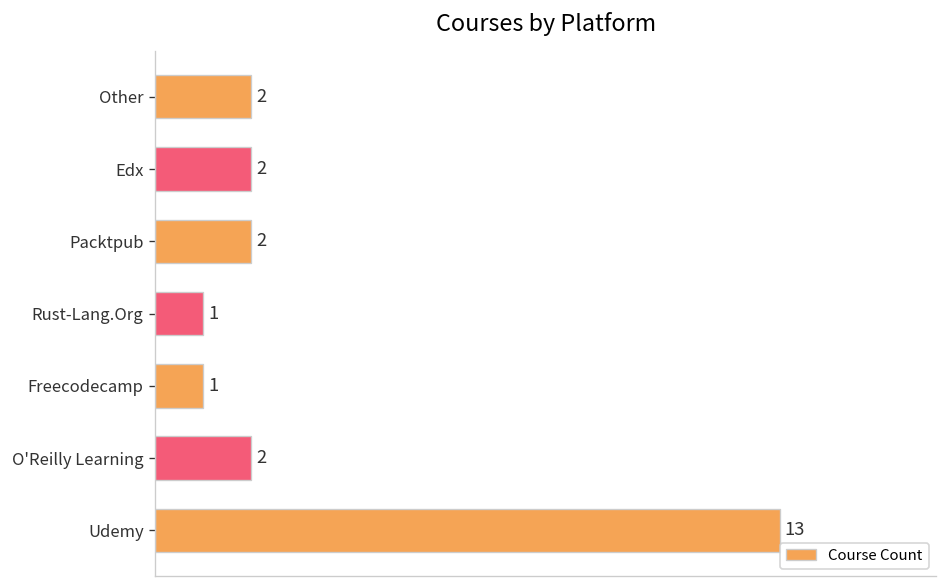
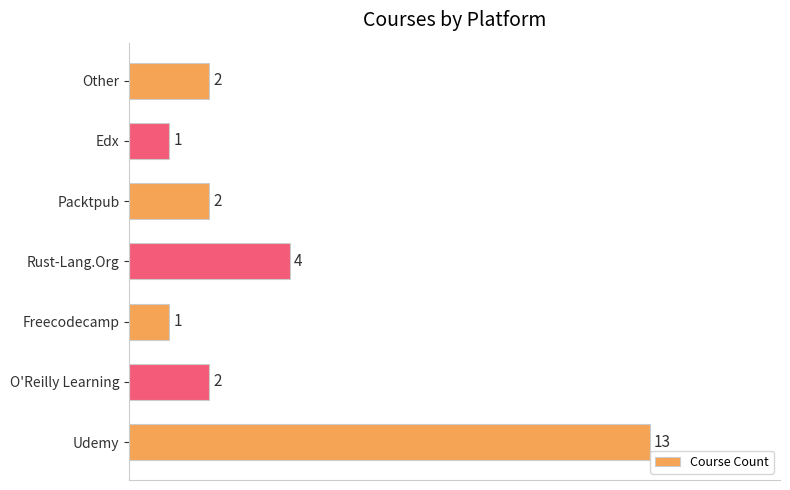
Edx: 2 -> 1
Rust-Lang.Org: 1 -> 4
